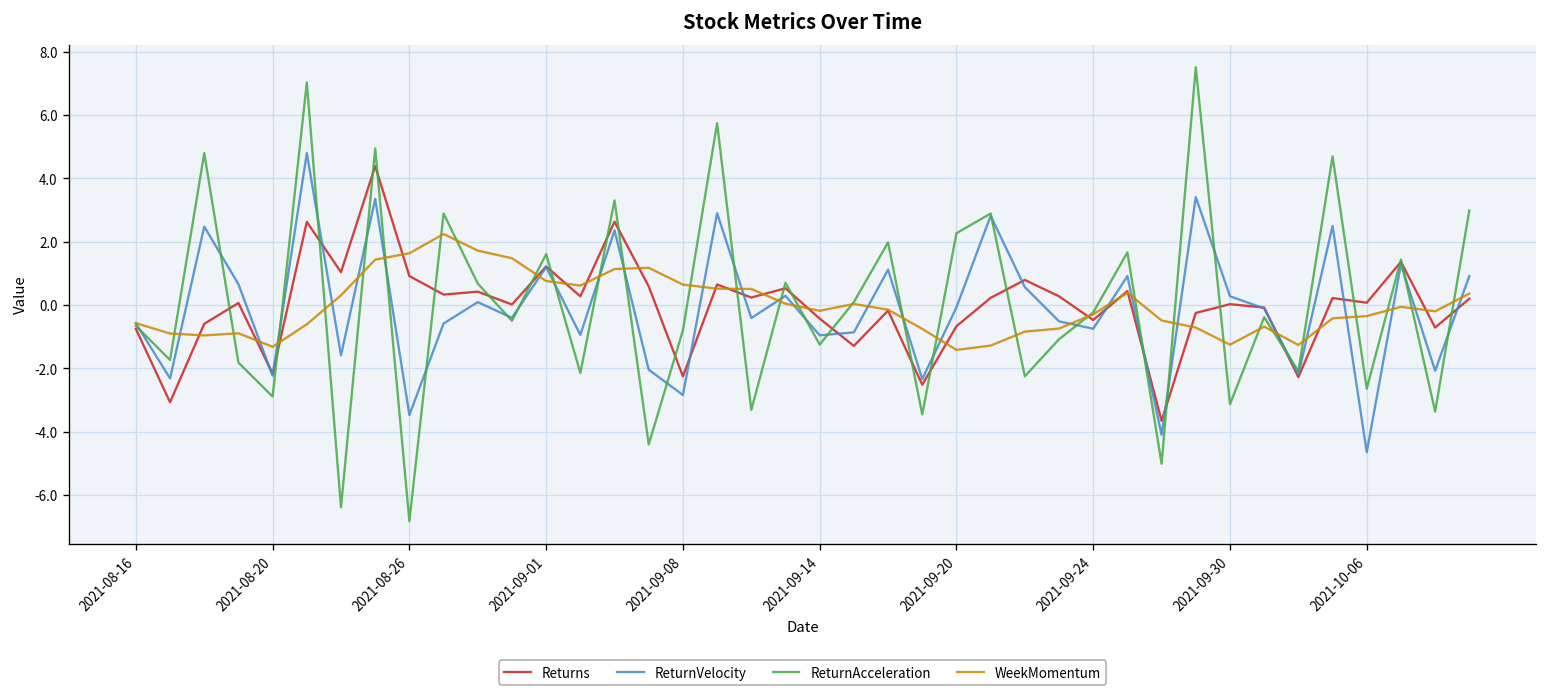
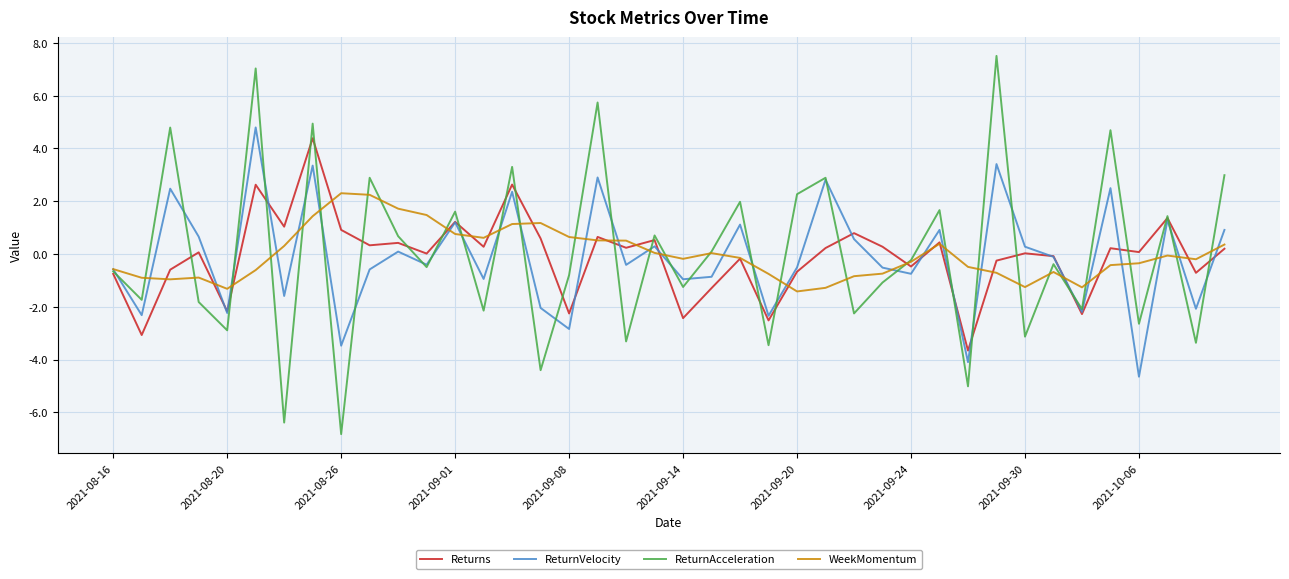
WeekMomentum, 2021-08-26: 1.6 -> 2.3
Returns, 2021-09-14: -0.4 -> -2.4
ReturnVelocity, 2021-09-20: -0.1 -> -0.5
